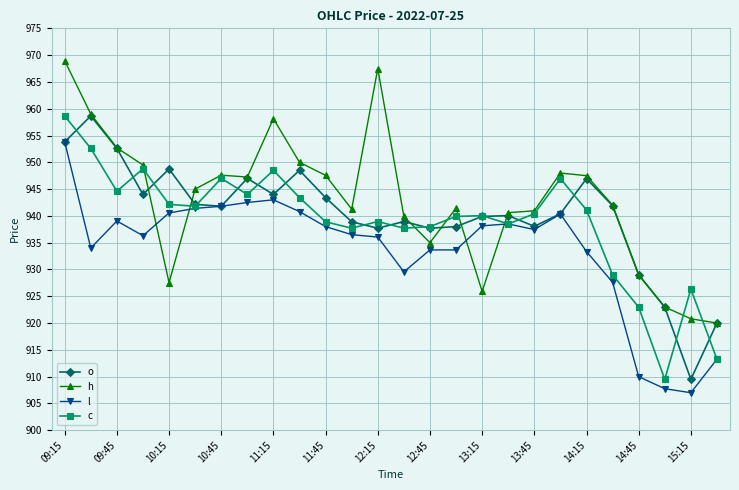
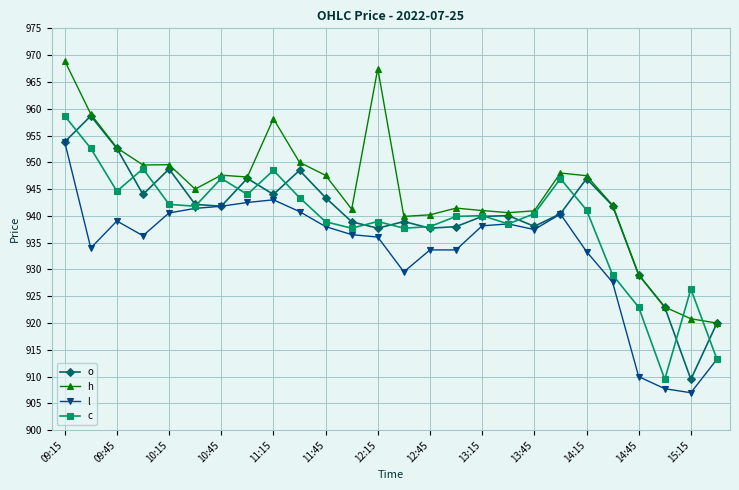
h, 10:15: 928 -> 950
h, 12:45: 935 -> 940
h, 13:15: 926 -> 941
